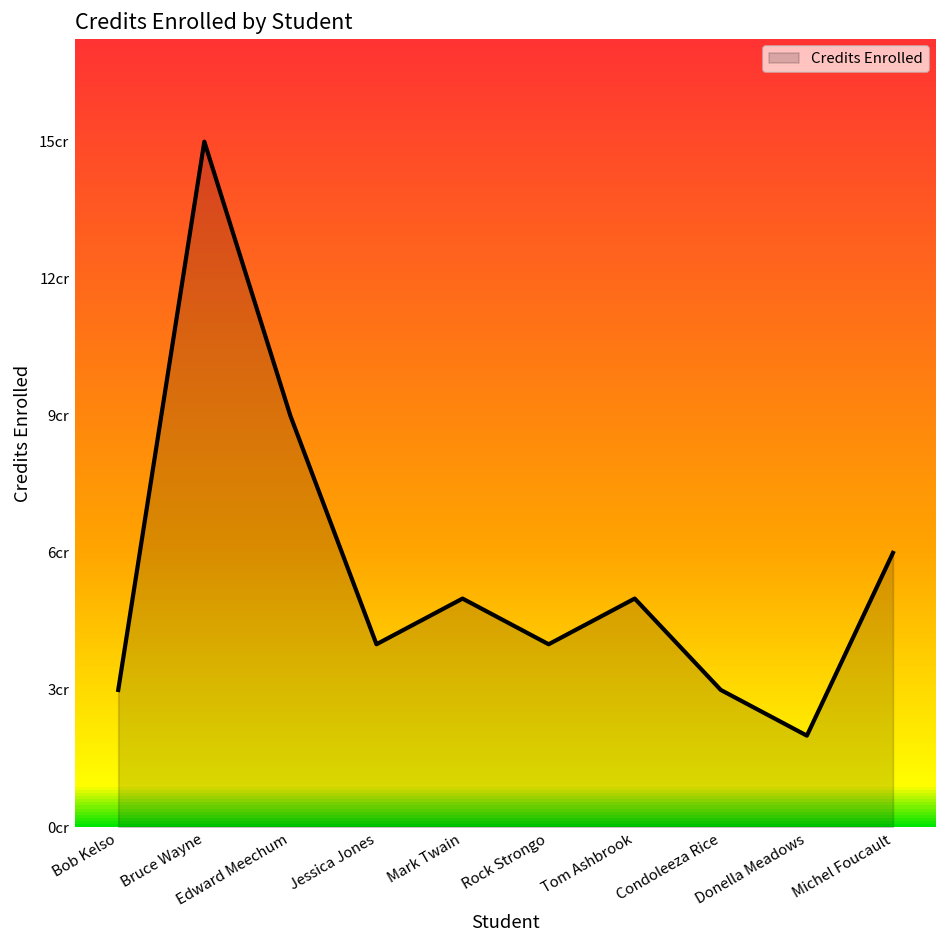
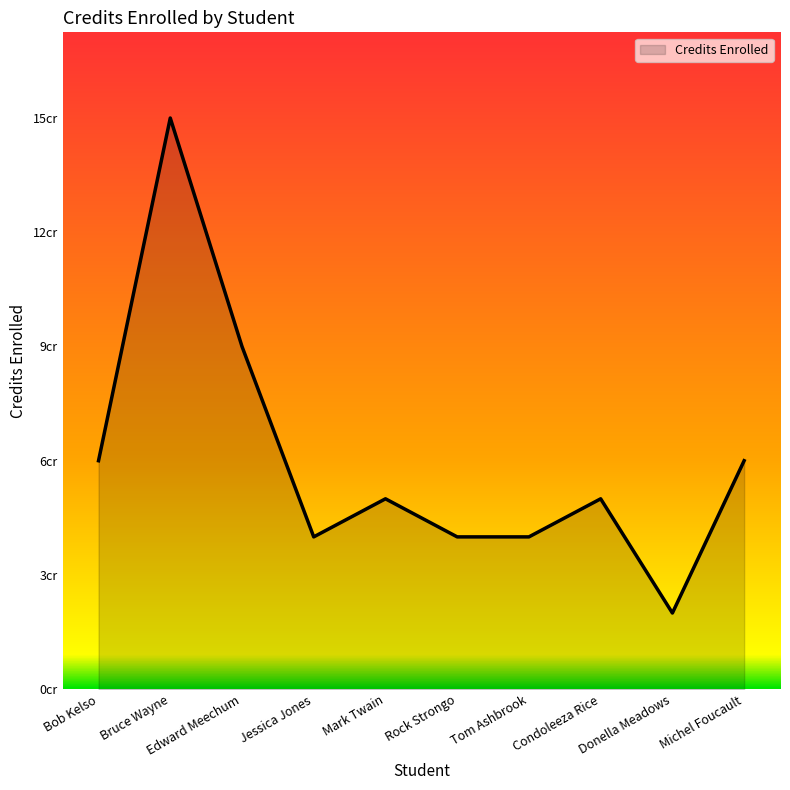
Bob Kelso: 3cr -> 6cr
Tom Ashbrook: 5cr -> 4cr
Condoleeza Rice: 3cr -> 5cr
